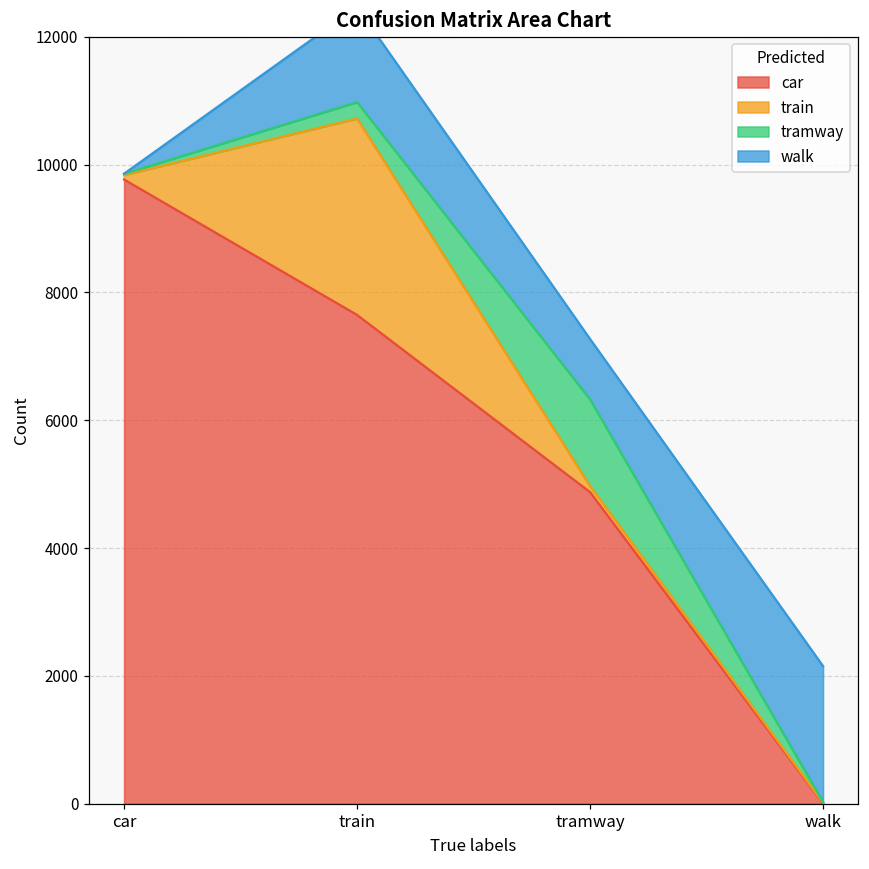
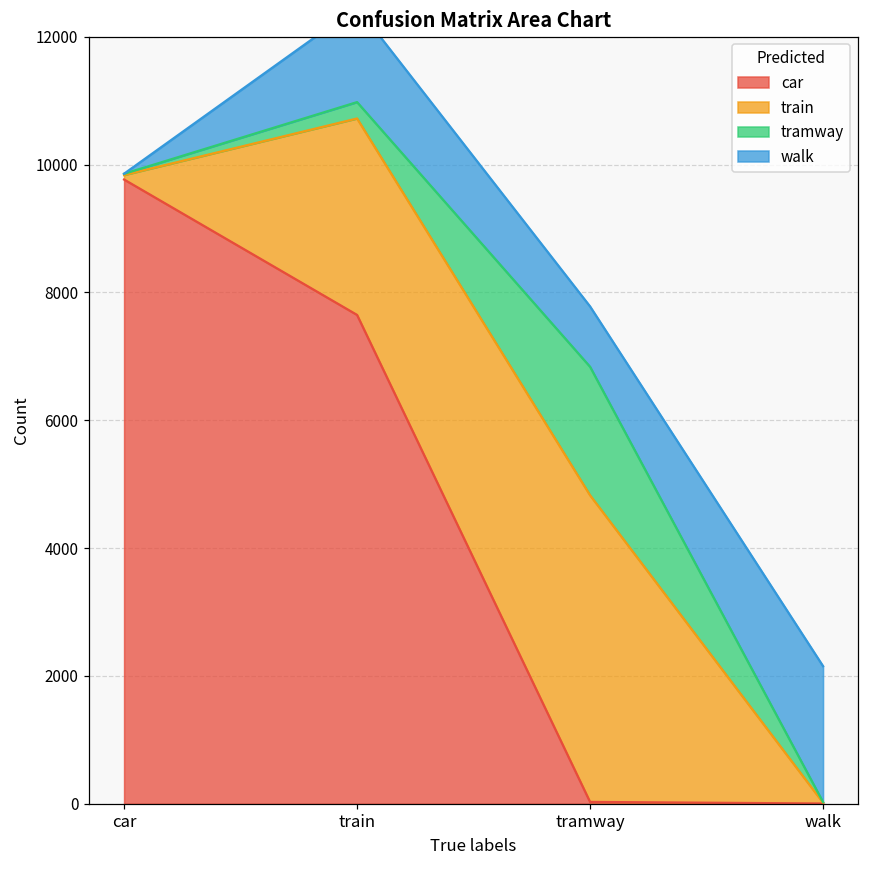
car, tramway: 4900 -> 0
train, tramway: 100 -> 4800
tramway, tramway: 1400 -> 2000
